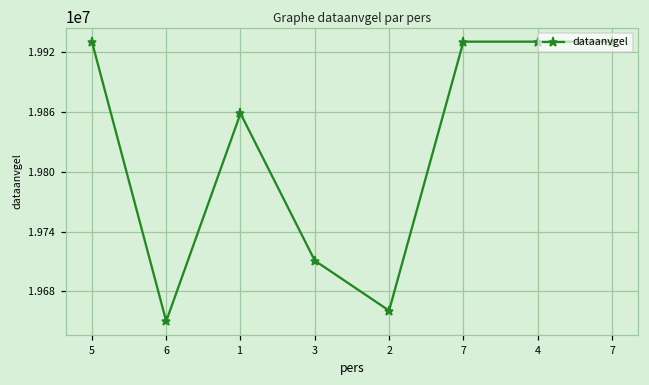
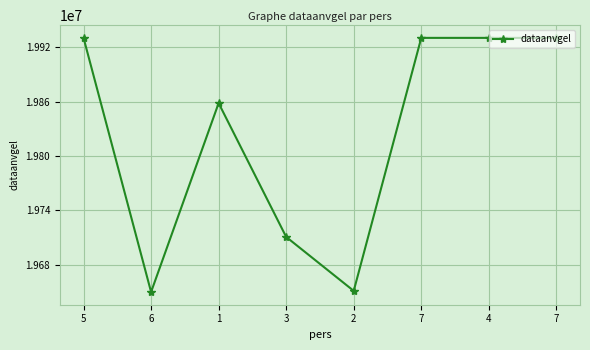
2: 19660000 -> 19650000
